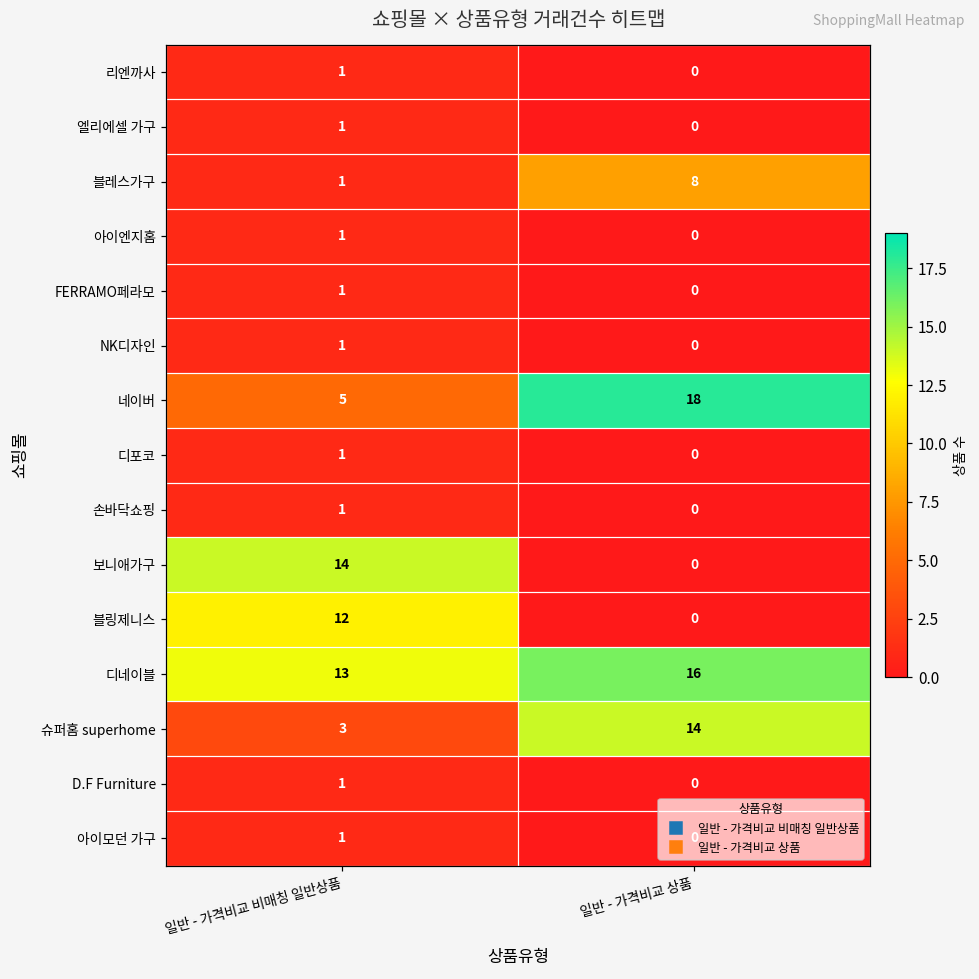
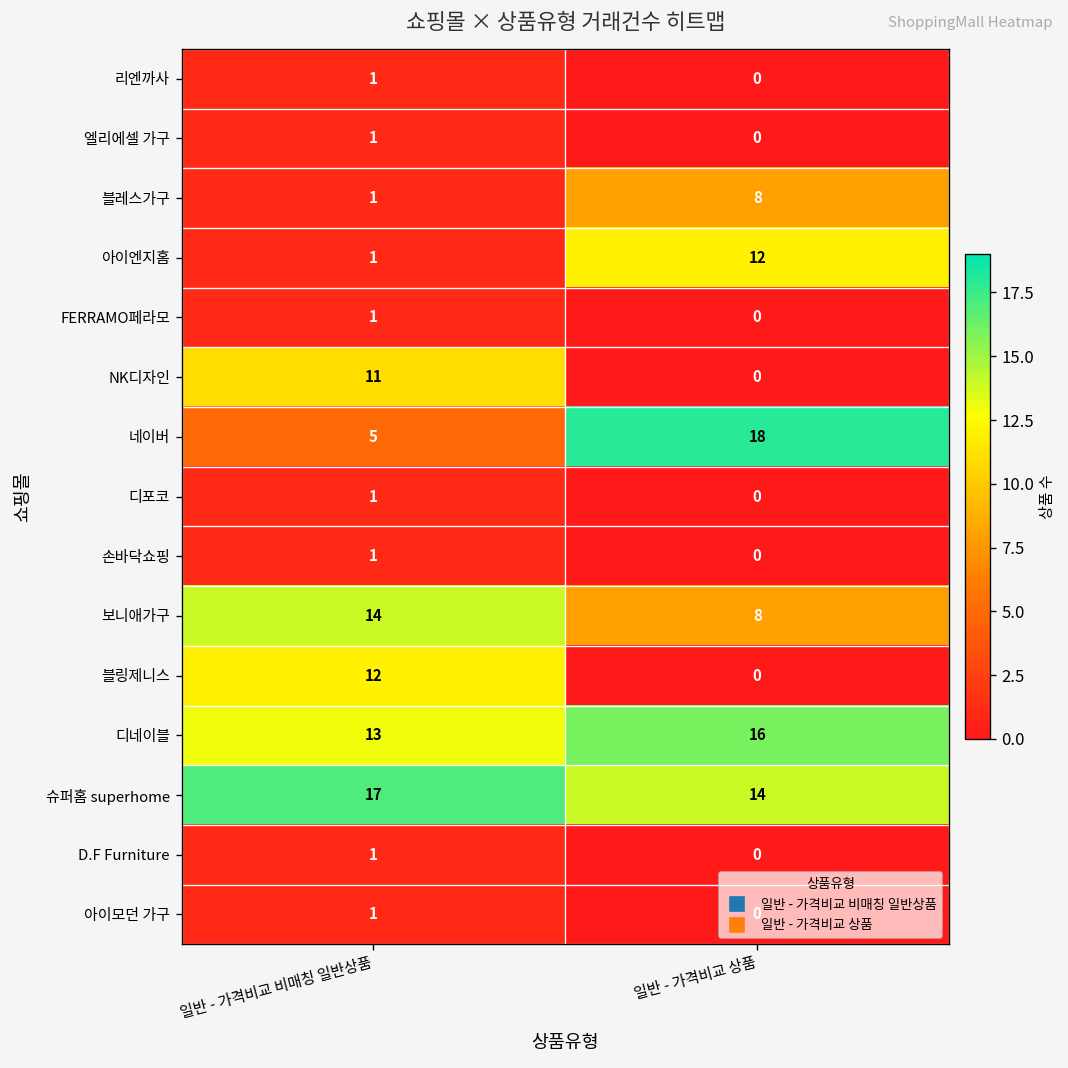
아이엔지홈, 일반 - 가격비교 상품: 0 -> 12
NK디자인, 일반 - 가격비교 비매칭 일반상품: 1 -> 11
보니애가구, 일반 - 가격비교 상품: 0 -> 8
슈퍼홈 superhome, 일반 - 가격비교 비매칭 일반상품: 3 -> 17
